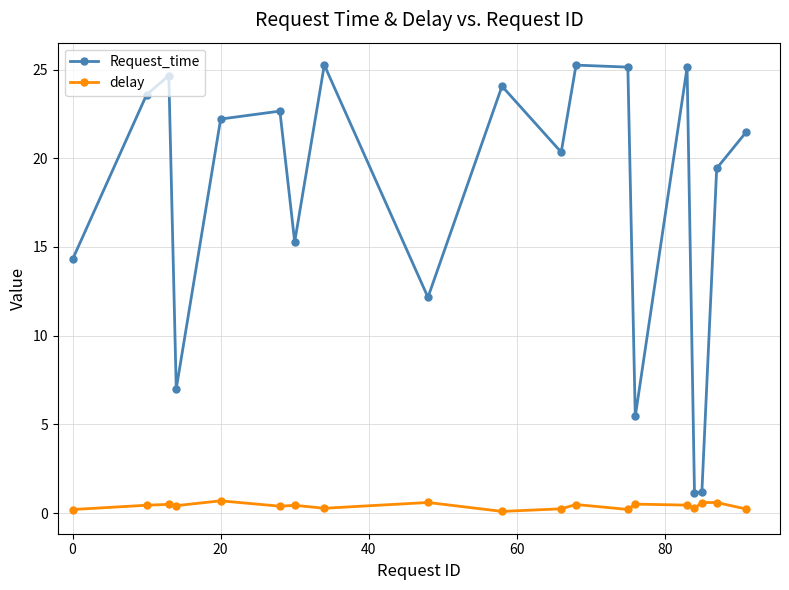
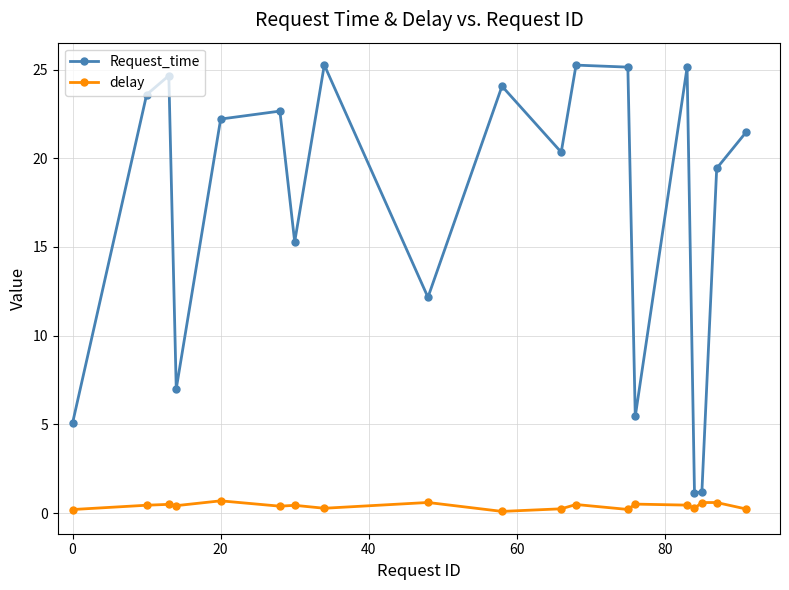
Request_time, 0: 14.3 -> 5.1
